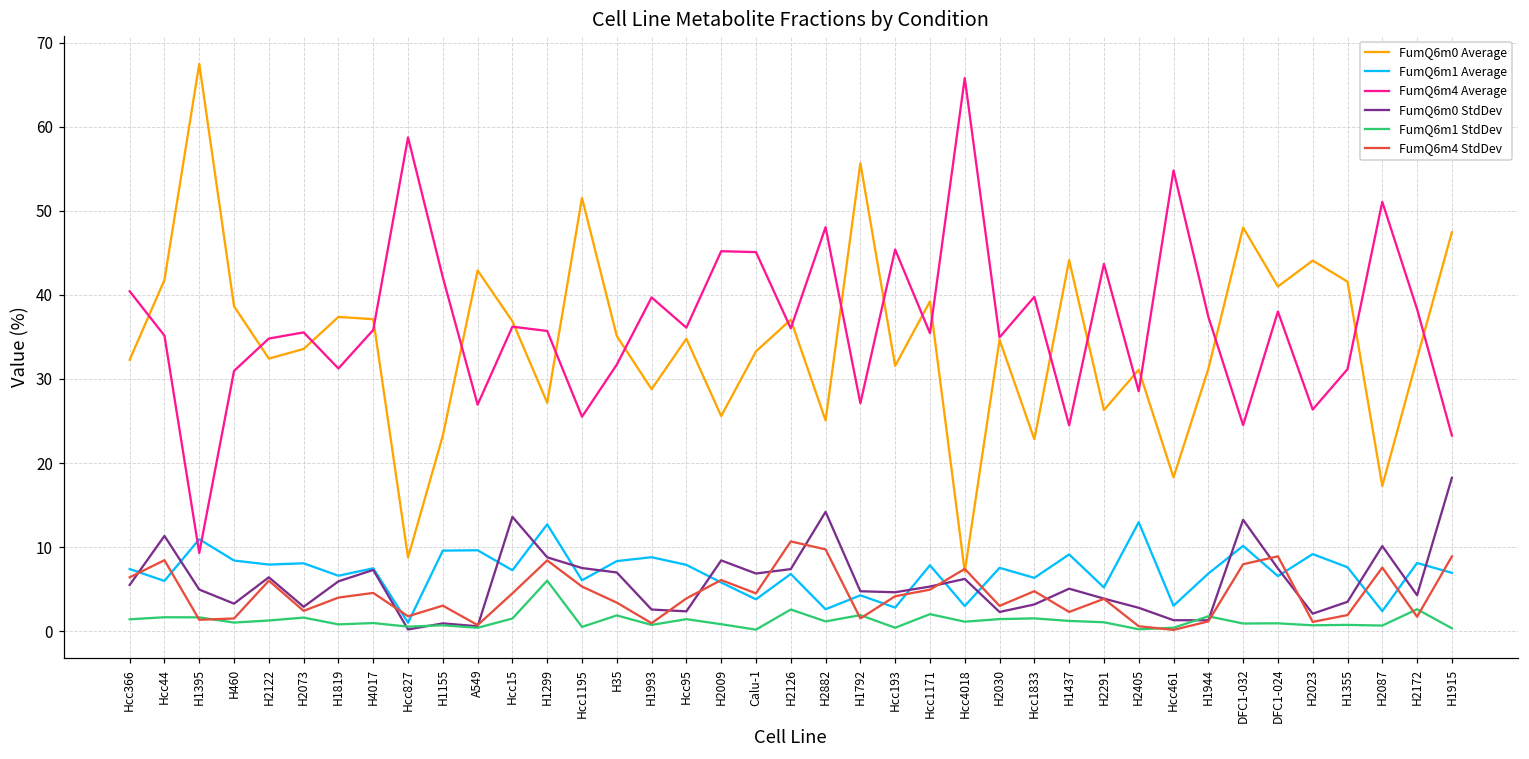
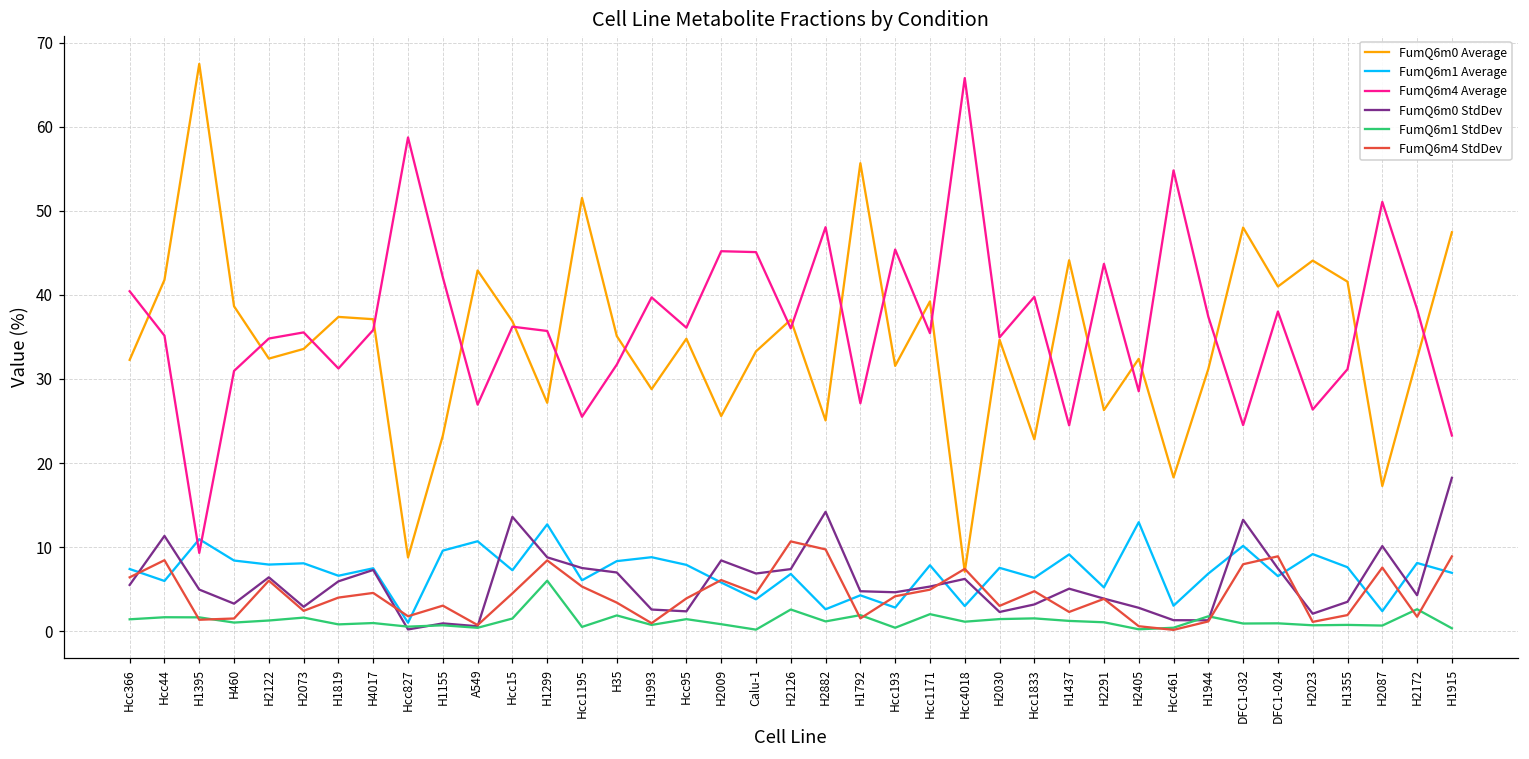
FumQ6m1 Average, A549: 10 -> 11
FumQ6m0 Average, H2405: 31 -> 32
